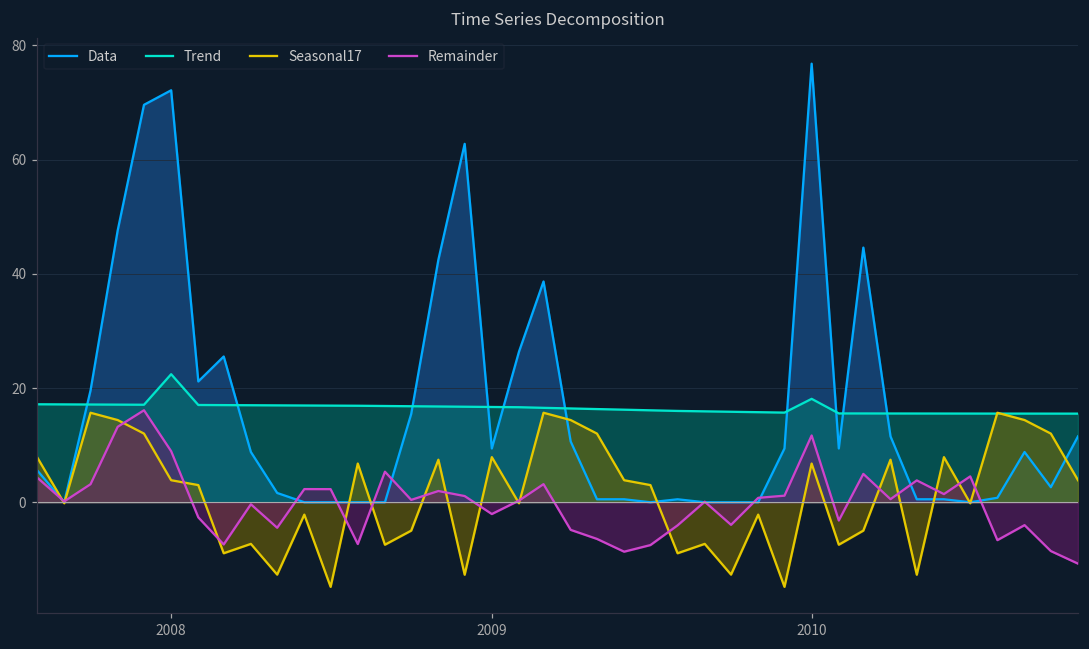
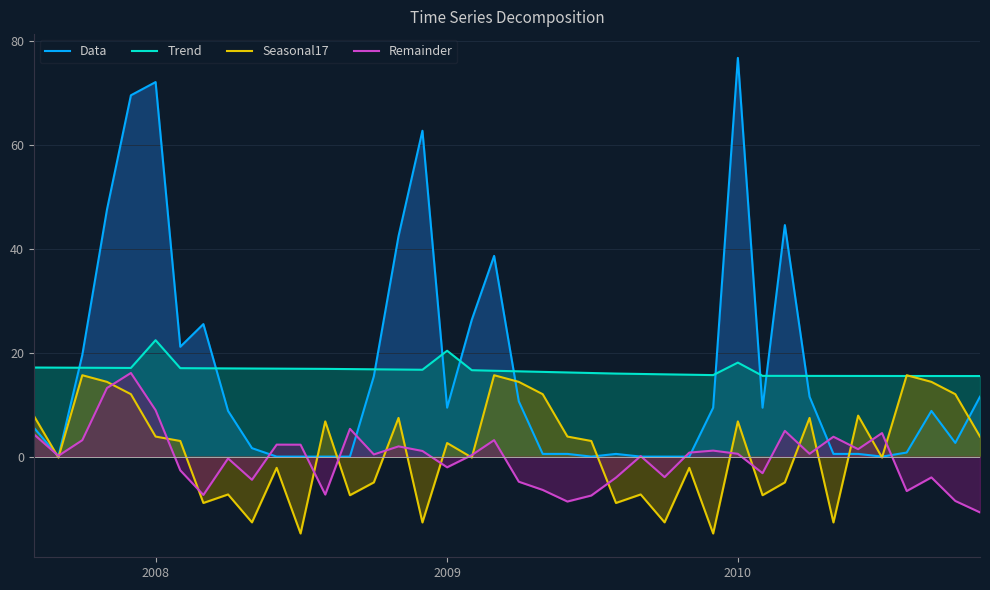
Trend, 2009: 17 -> 20
Seasonal17, 2009: 8 -> 3
Remainder, 2010: 12 -> 1
